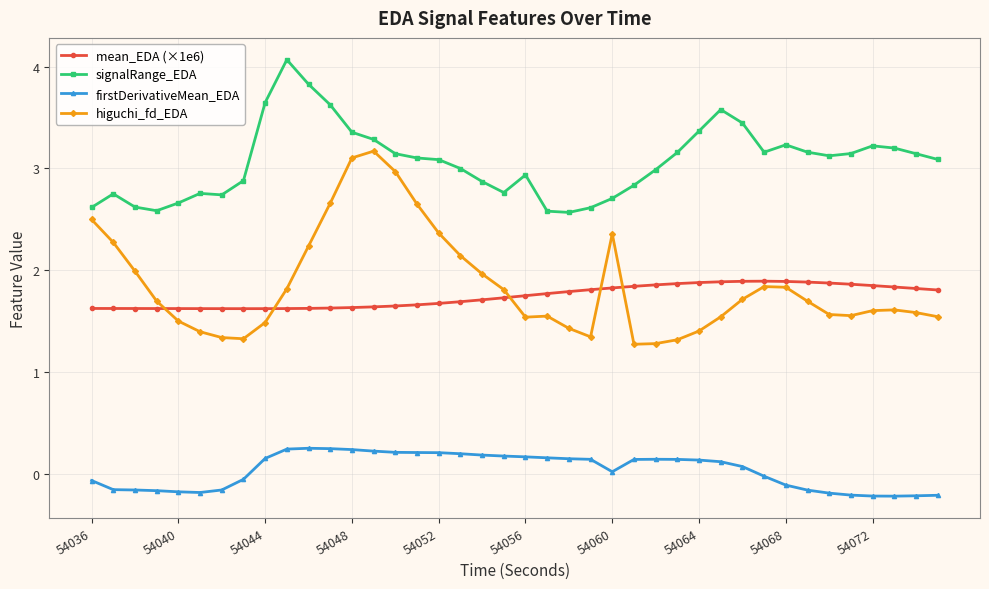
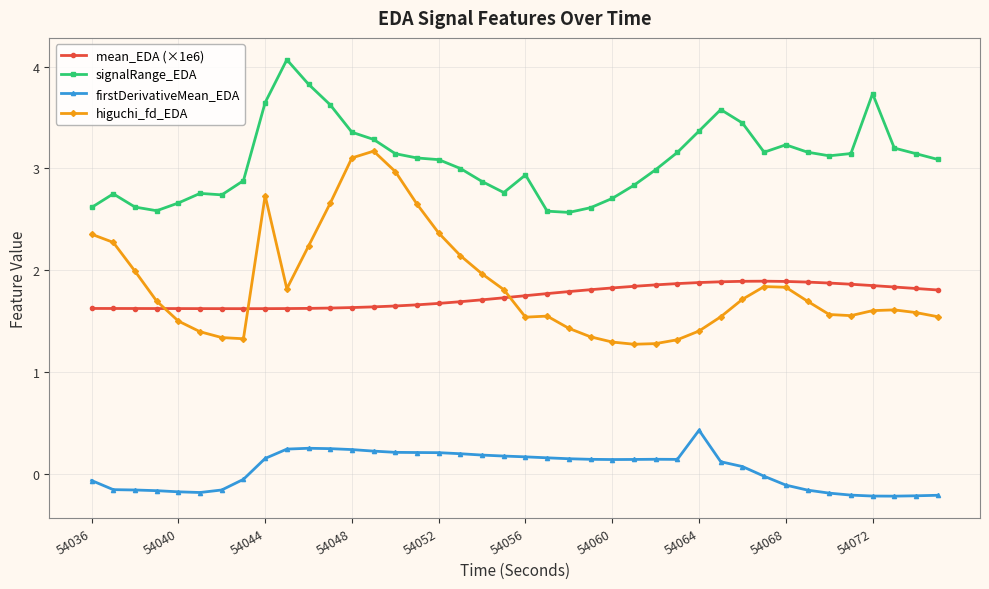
higuchi_fd_EDA, 54036: 2.50 -> 2.35
higuchi_fd_EDA, 54044: 1.49 -> 2.73
firstDerivativeMean_EDA, 54060: 0.02 -> 0.14
higuchi_fd_EDA, 54060: 2.36 -> 1.30
firstDerivativeMean_EDA, 54064: 0.14 -> 0.43
signalRange_EDA, 54072: 3.22 -> 3.73
